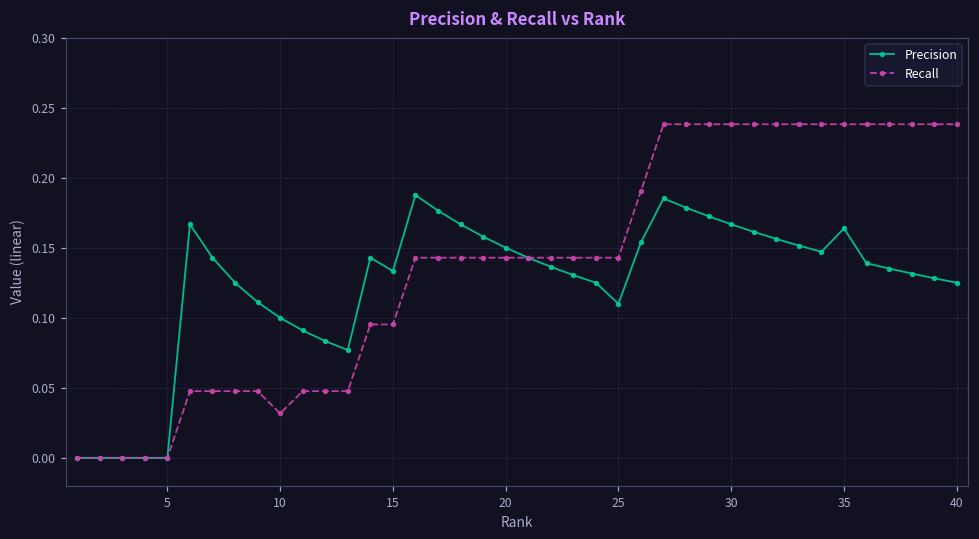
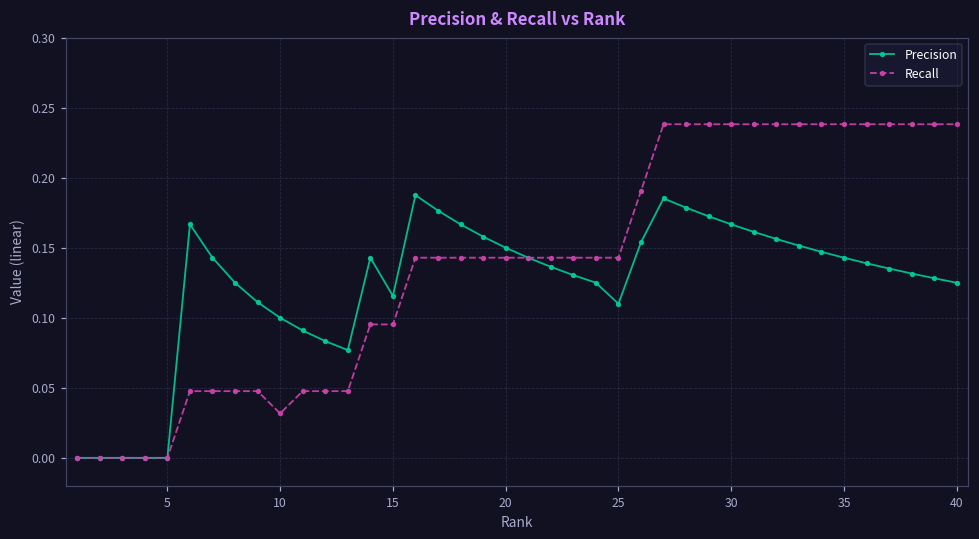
Precision, 15: 0.133 -> 0.116
Precision, 35: 0.164 -> 0.143
